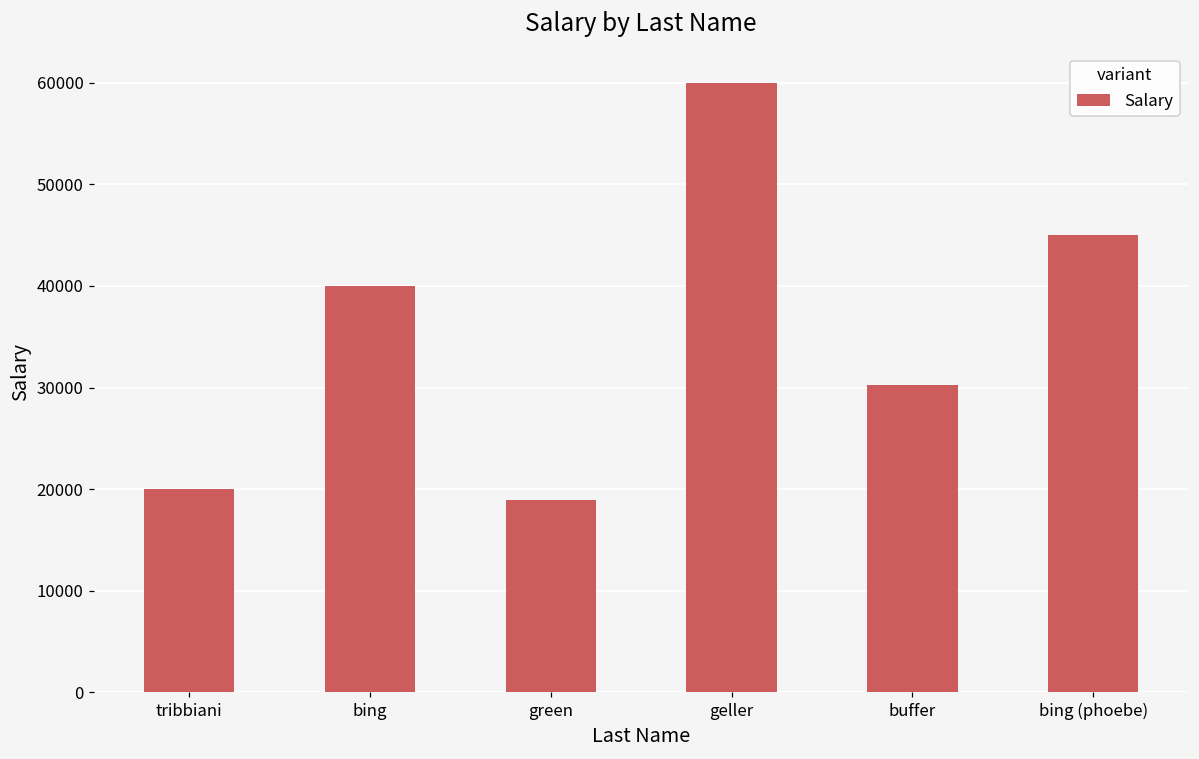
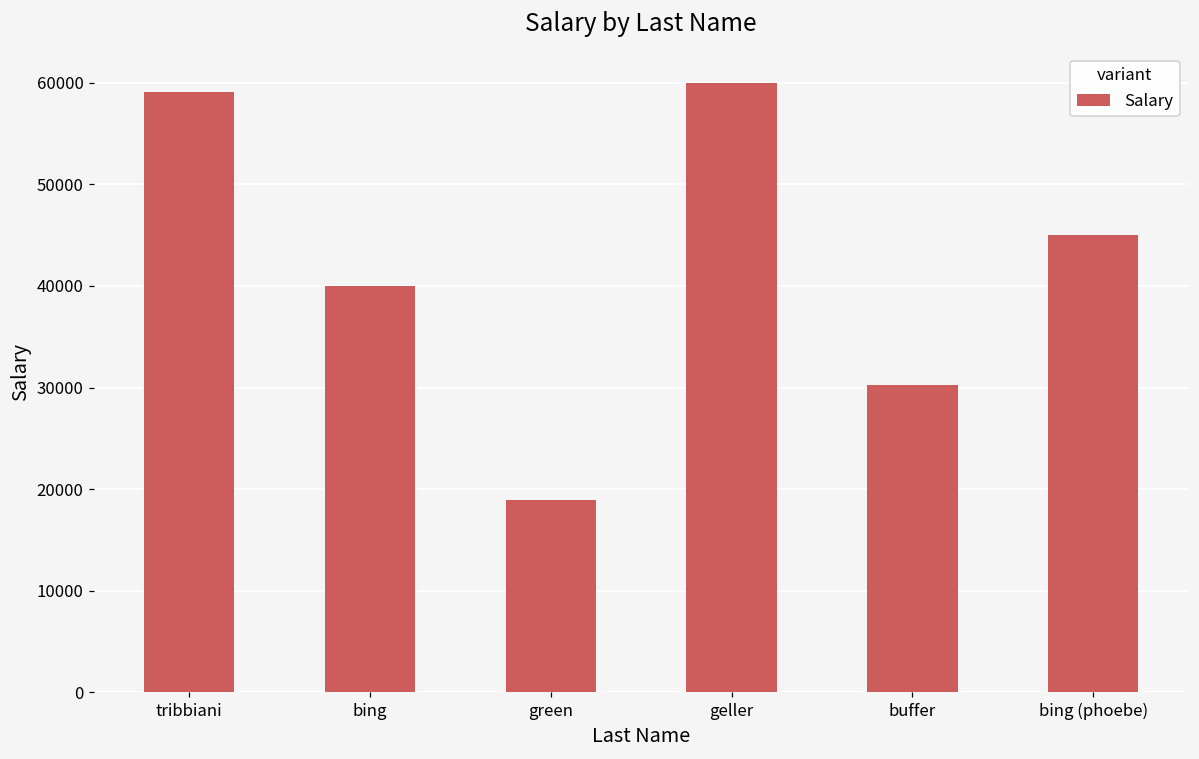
tribbiani: 20000 -> 59000
